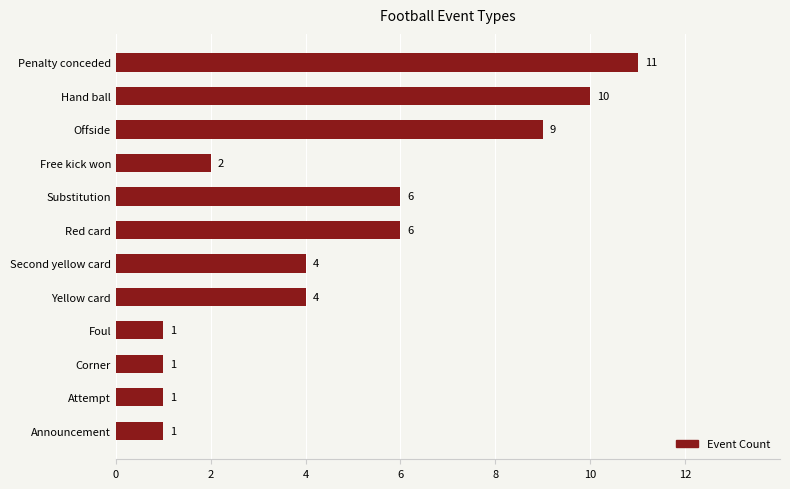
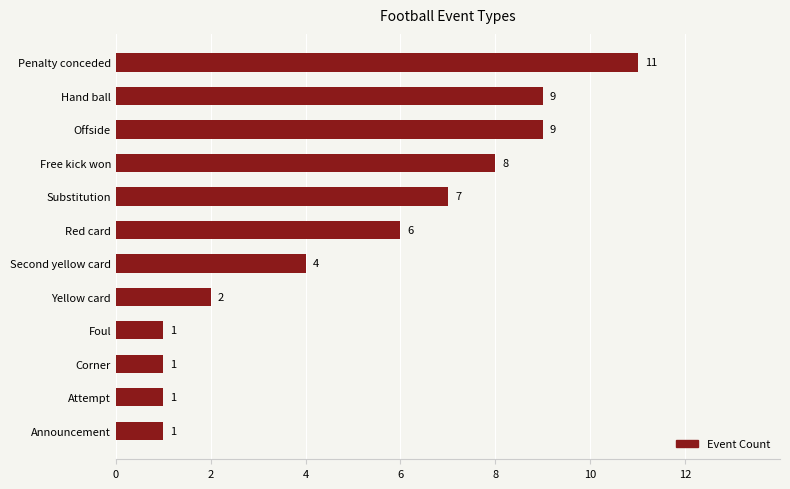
Hand ball: 10 -> 9
Free kick won: 2 -> 8
Substitution: 6 -> 7
Yellow card: 4 -> 2
